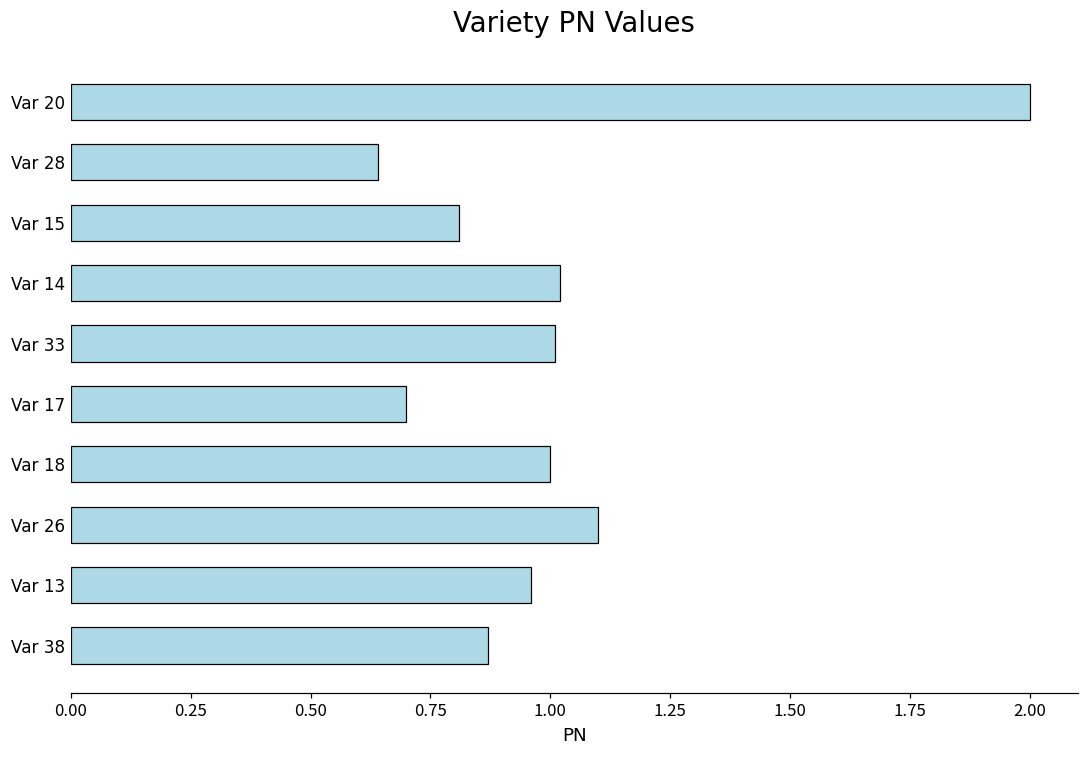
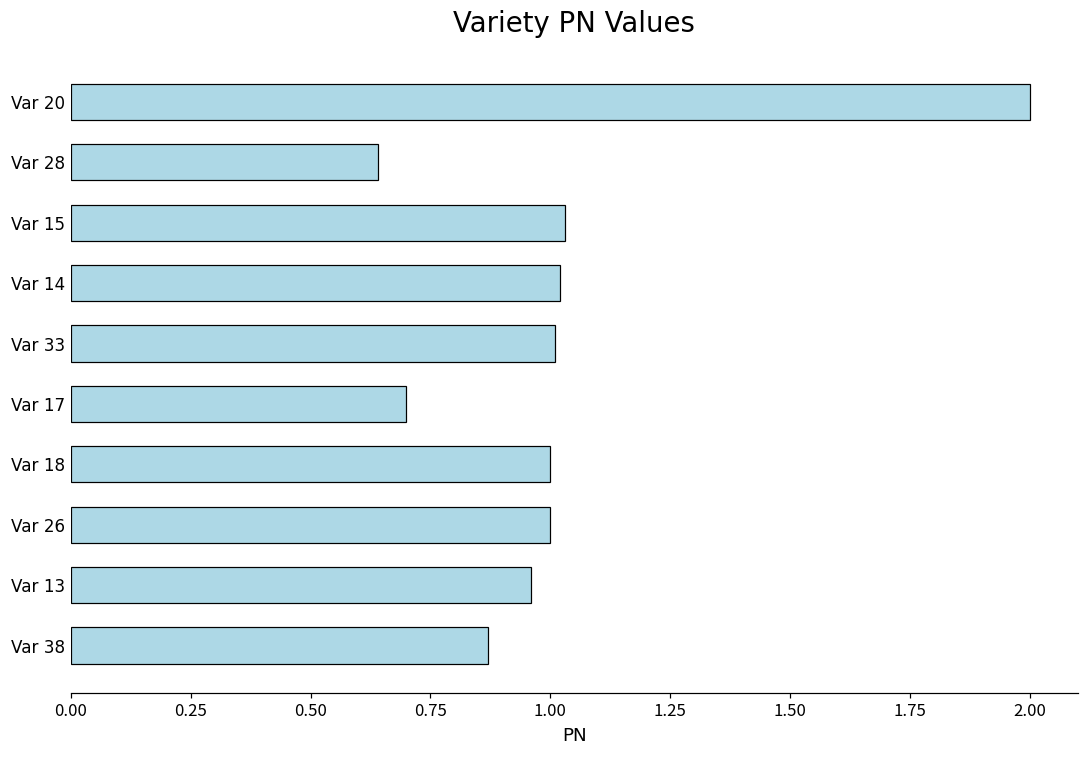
Var 15: 0.81 -> 1.03
Var 26: 1.1 -> 1.0
